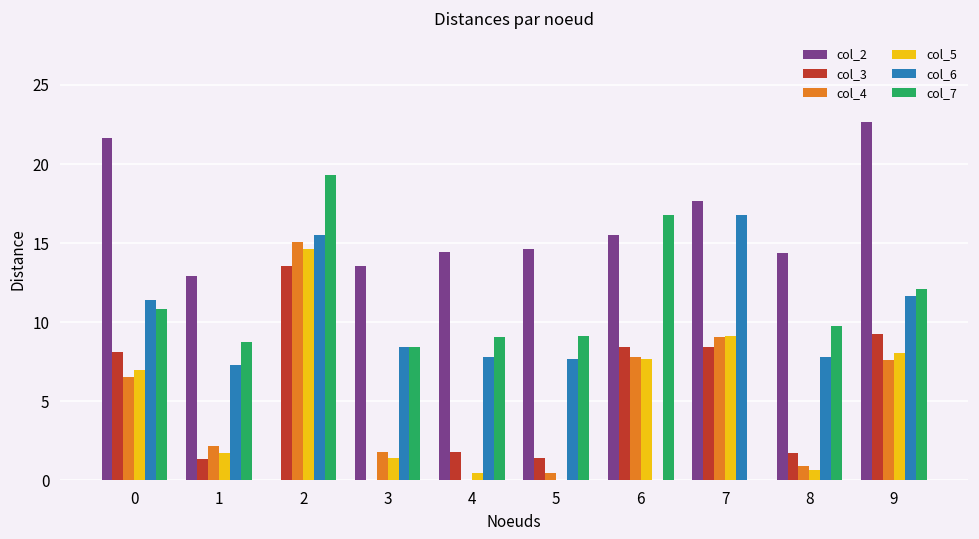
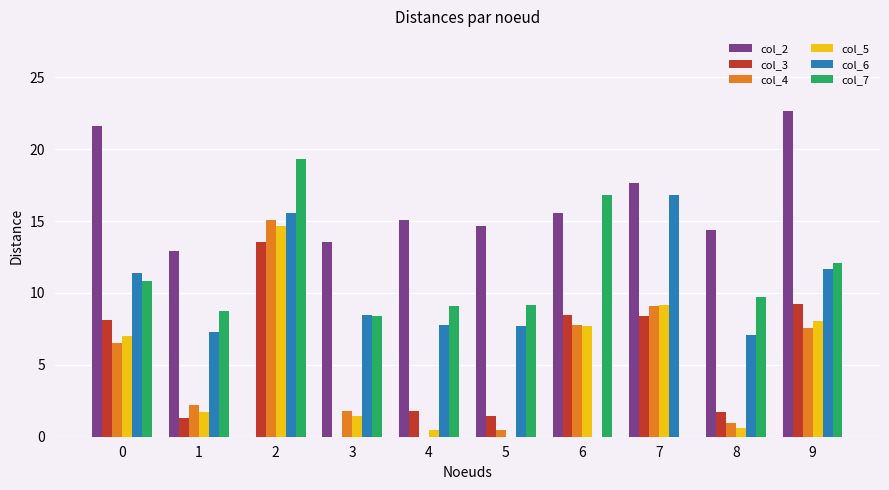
col_2, 4: 14.5 -> 15.1
col_6, 8: 7.8 -> 7.1
